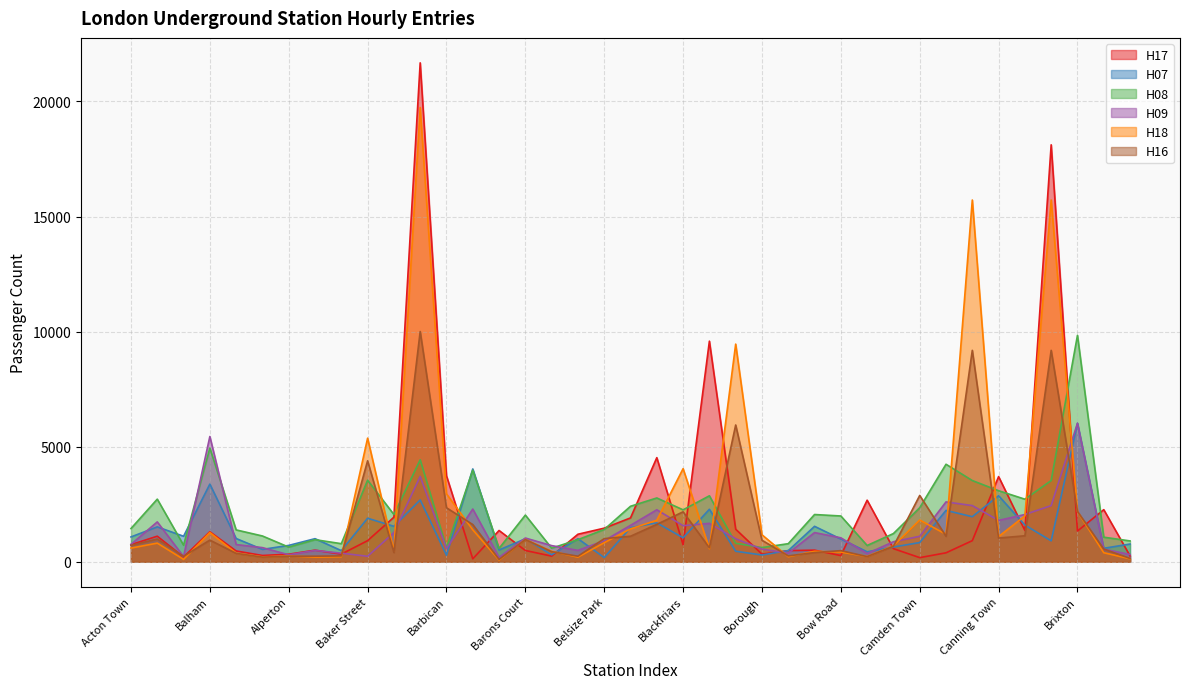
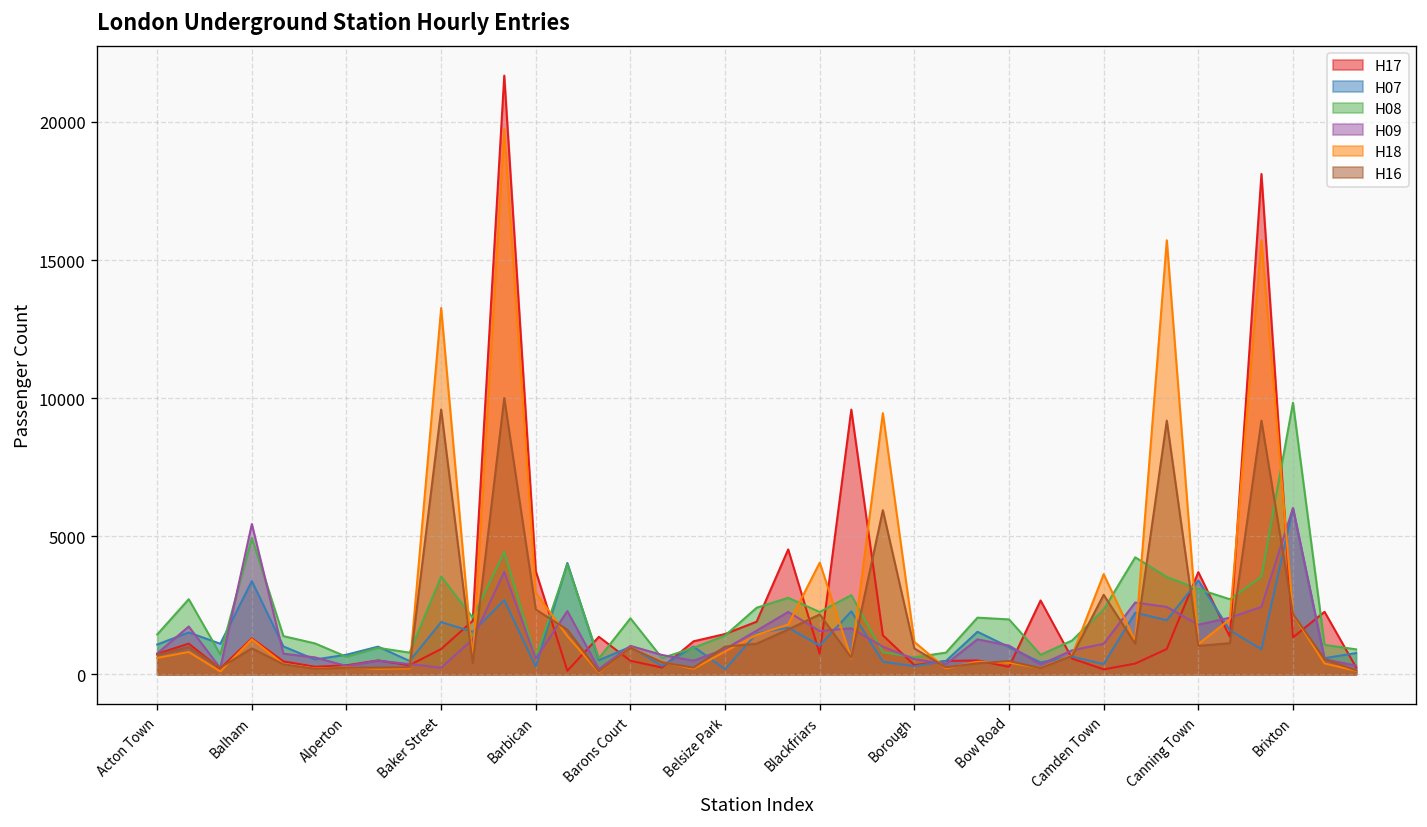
H18, Baker Street: 5400 -> 13300
H16, Baker Street: 4400 -> 9600
H07, Camden Town: 800 -> 400
H18, Camden Town: 1800 -> 3600
H07, Canning Town: 2900 -> 3400
